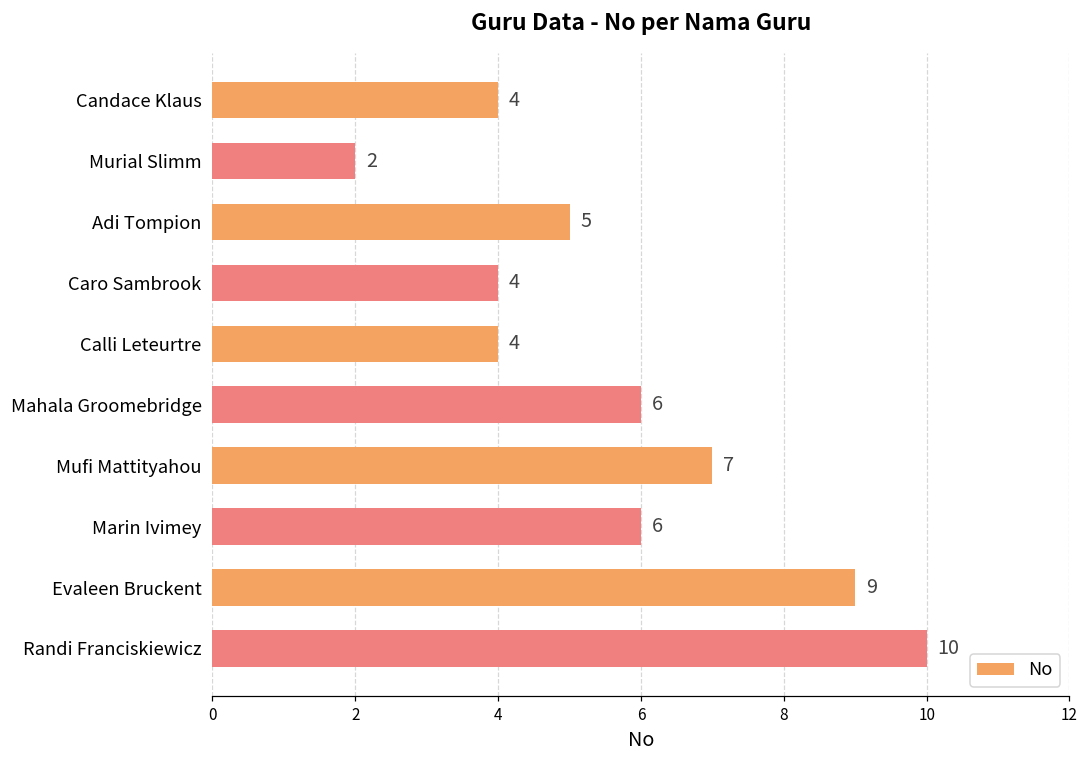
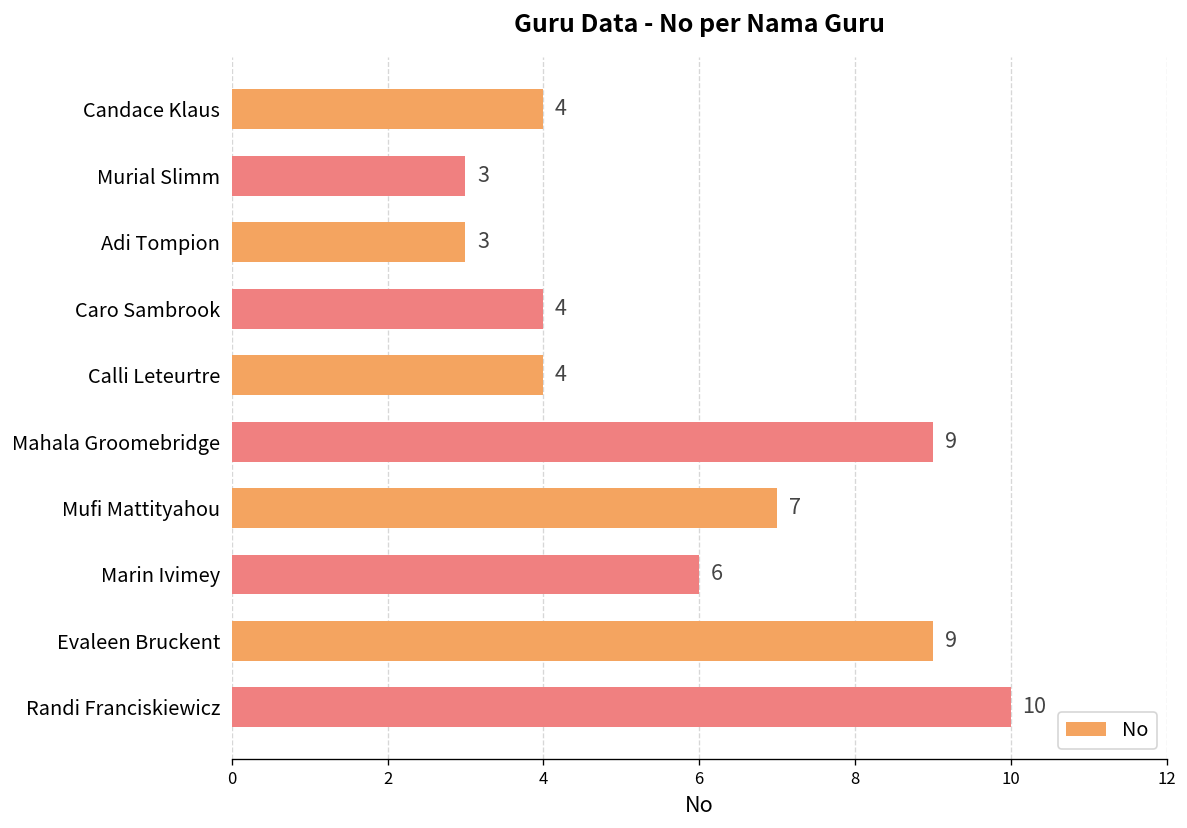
Murial Slimm: 2 -> 3
Adi Tompion: 5 -> 3
Mahala Groomebridge: 6 -> 9
